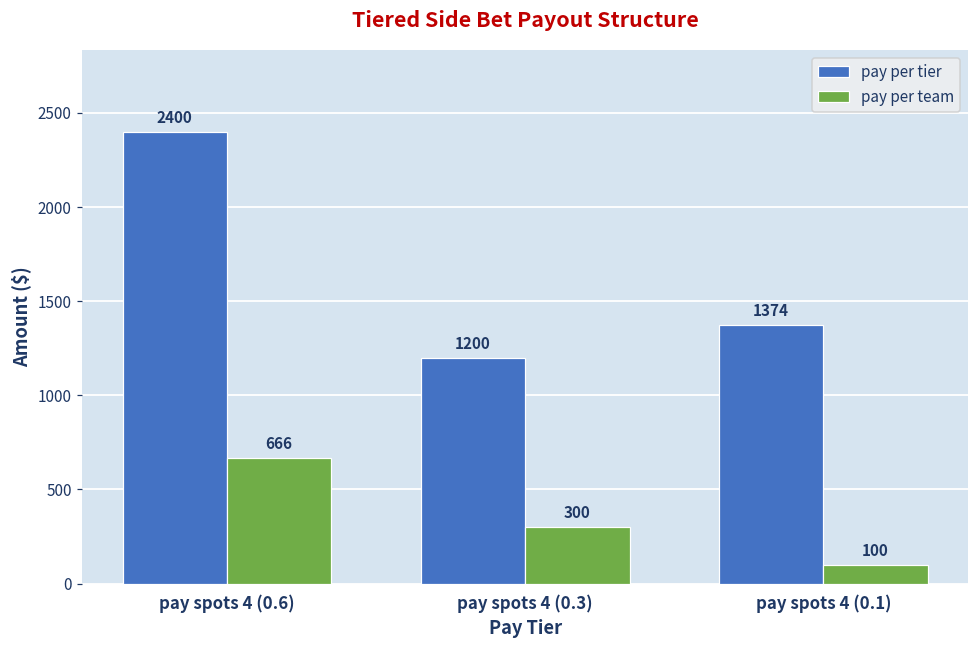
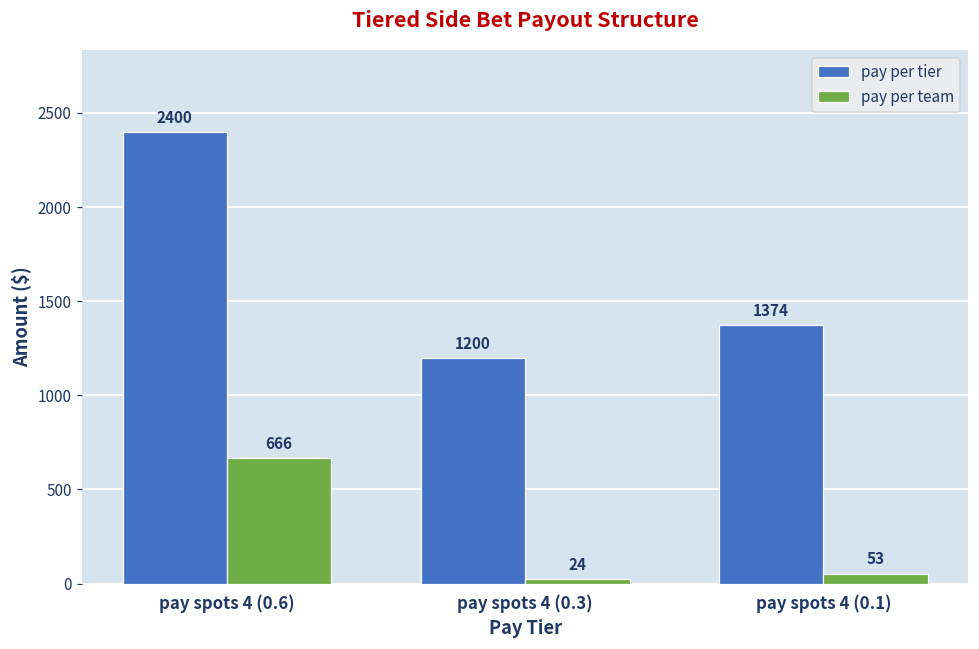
pay per team, pay spots 4 (0.3): 300 -> 24
pay per team, pay spots 4 (0.1): 100 -> 53
